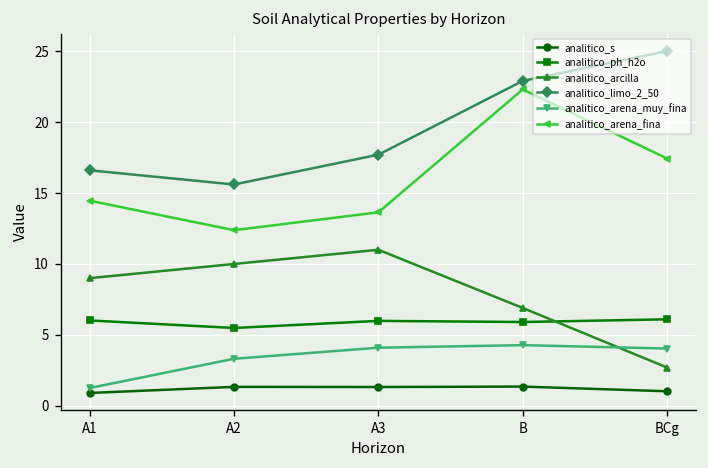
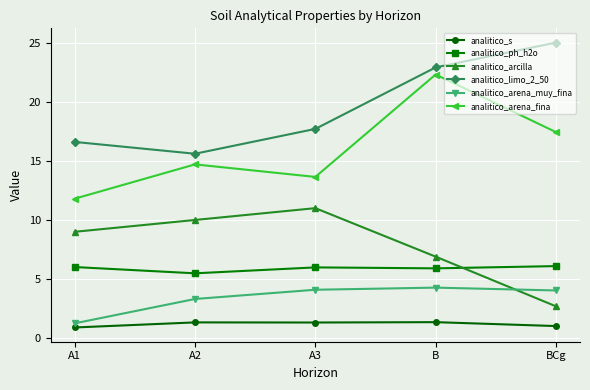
analitico_arena_fina, A1: 14.5 -> 11.8
analitico_arena_fina, A2: 12.4 -> 14.7
